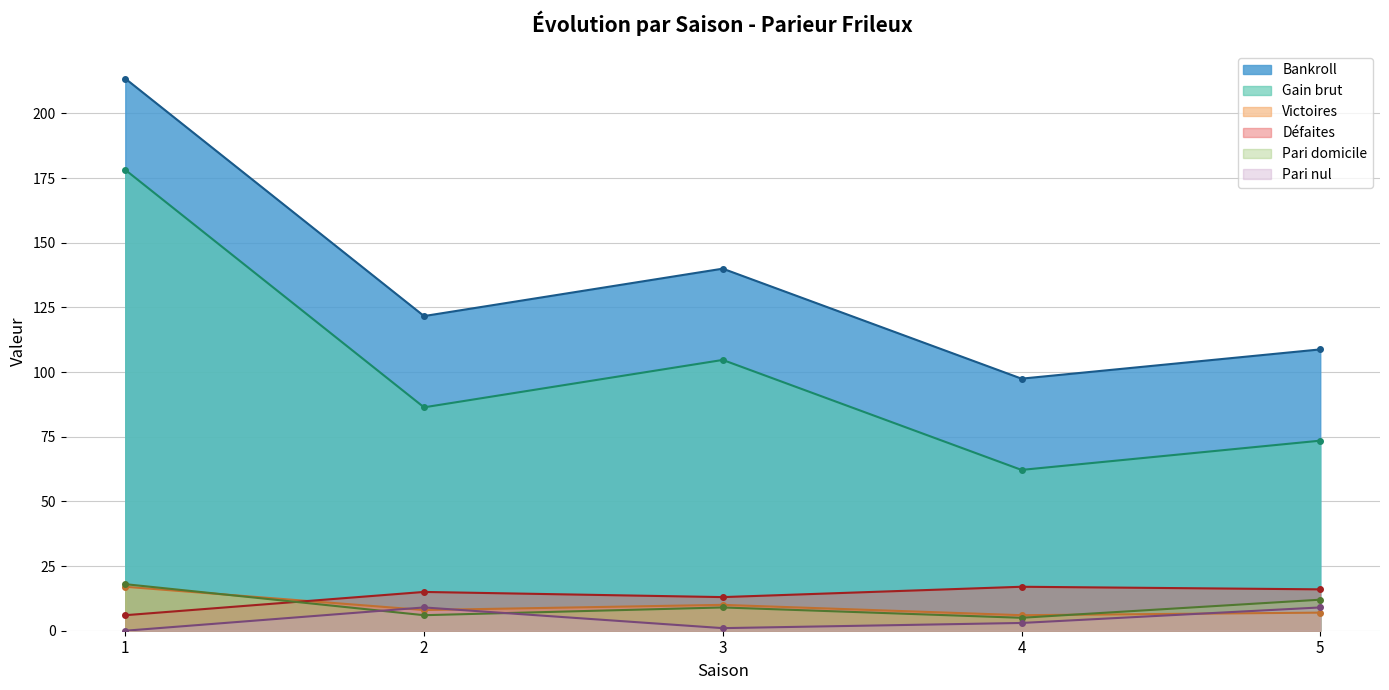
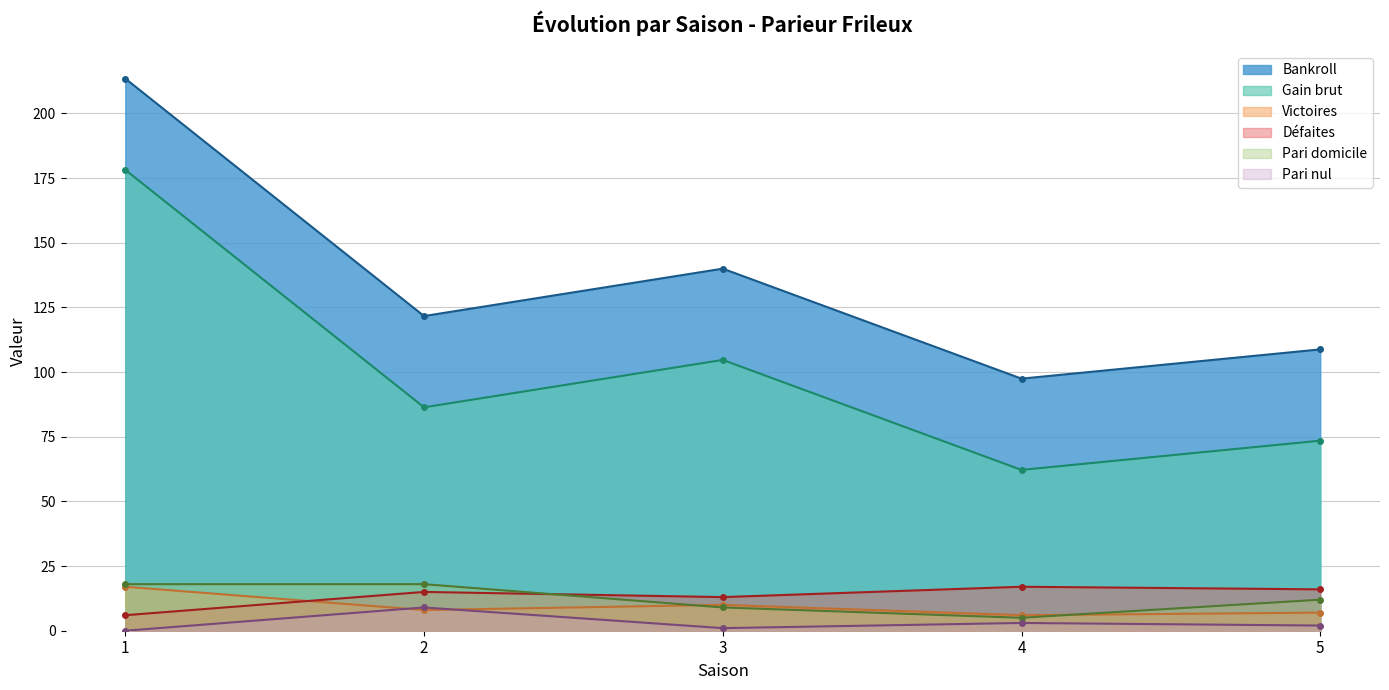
Pari domicile, 2: 6 -> 18
Pari nul, 5: 9 -> 2
